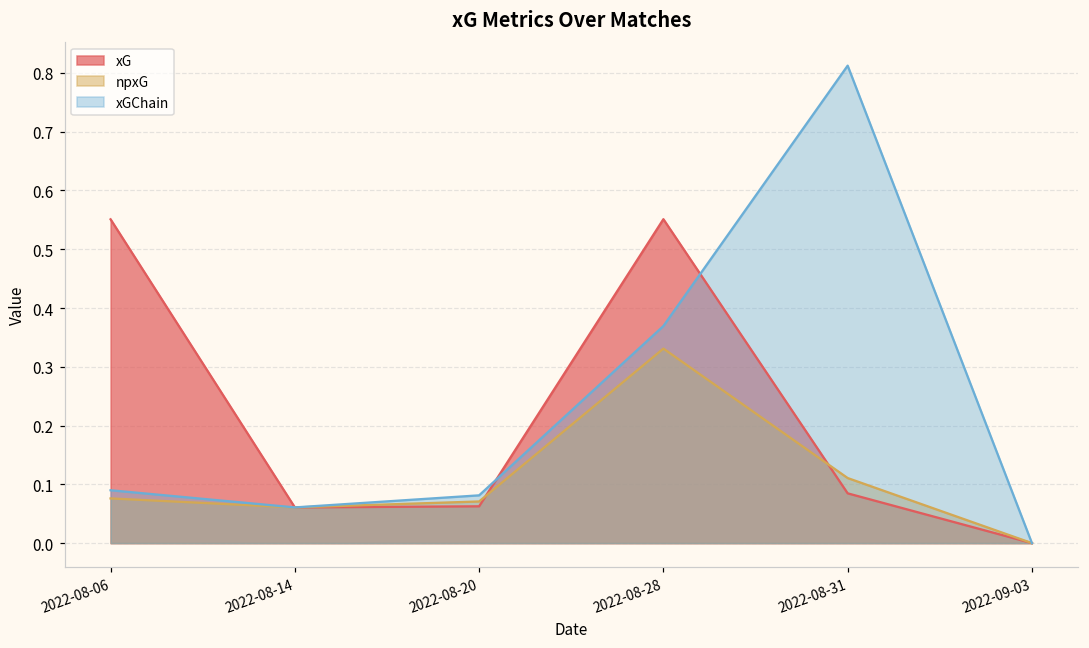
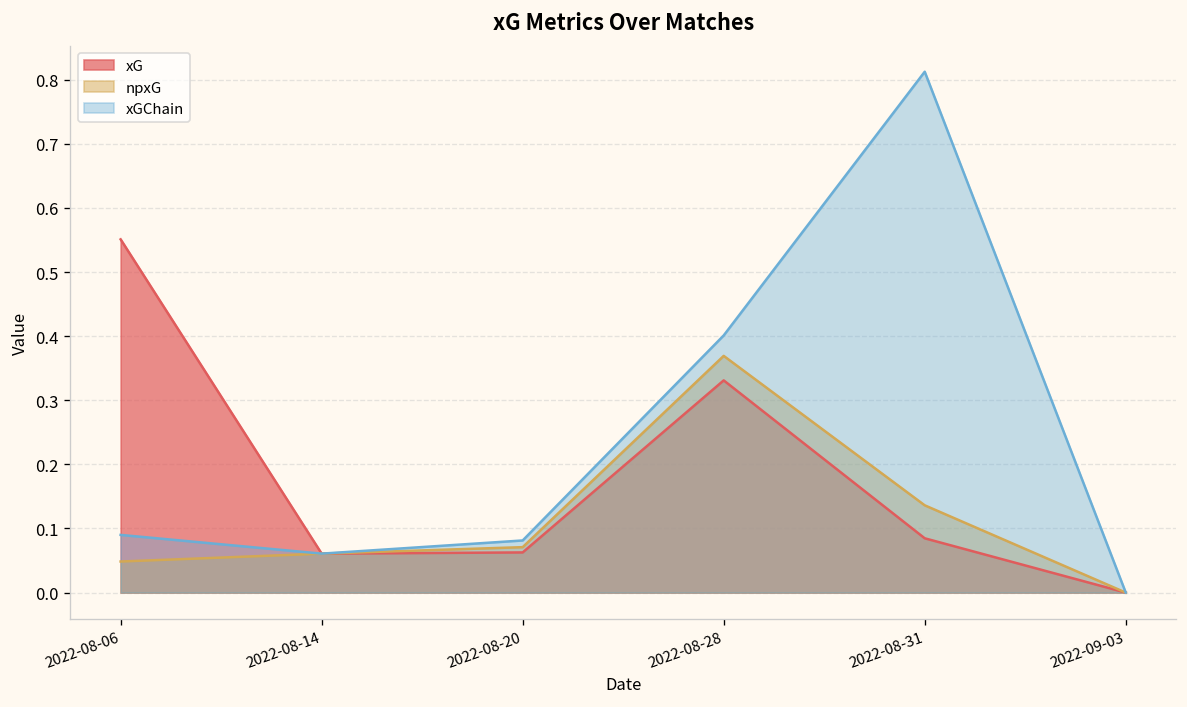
npxG, 2022-08-06: 0.08 -> 0.05
xG, 2022-08-28: 0.55 -> 0.33
npxG, 2022-08-28: 0.33 -> 0.37
xGChain, 2022-08-28: 0.37 -> 0.40
npxG, 2022-08-31: 0.11 -> 0.14
